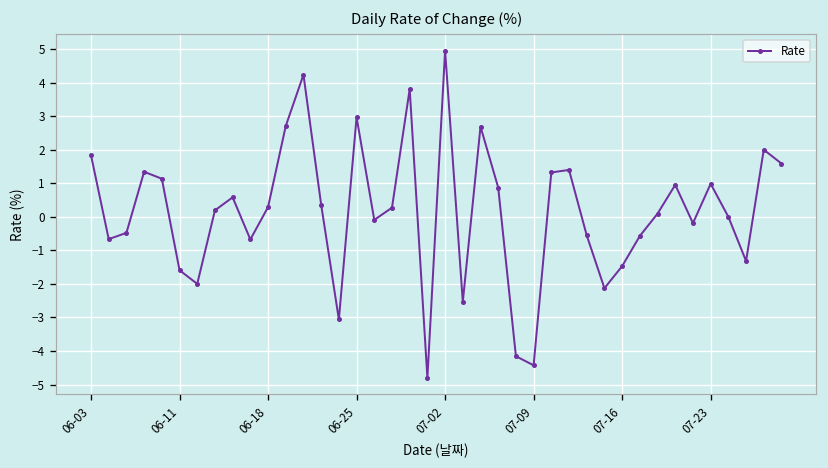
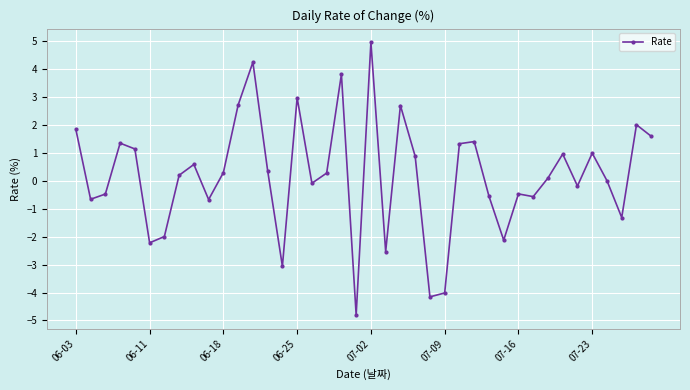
06-11: -1.6 -> -2.2
07-09: -4.4 -> -4.0
07-16: -1.5 -> -0.5
